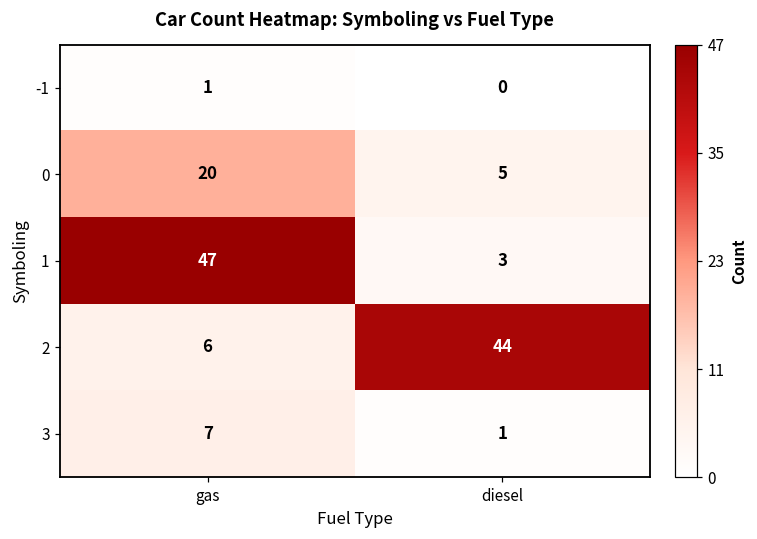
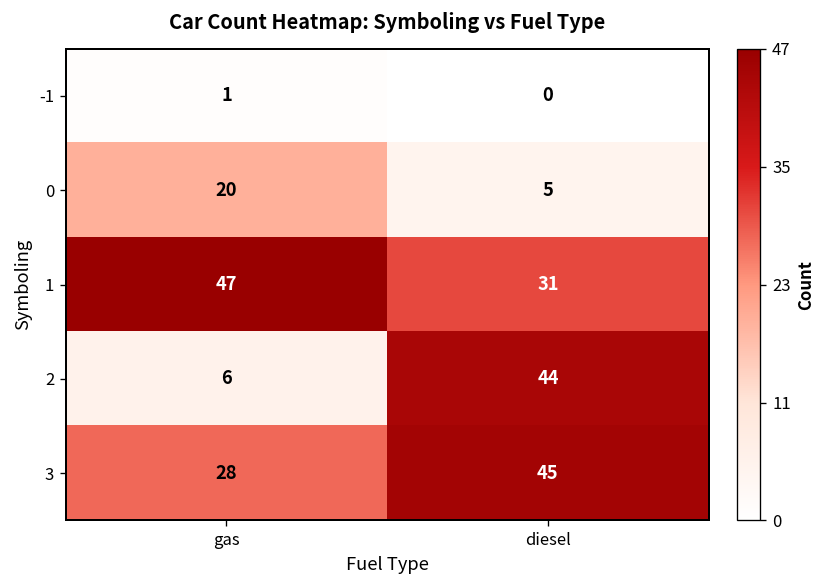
1, diesel: 3 -> 31
3, gas: 7 -> 28
3, diesel: 1 -> 45
